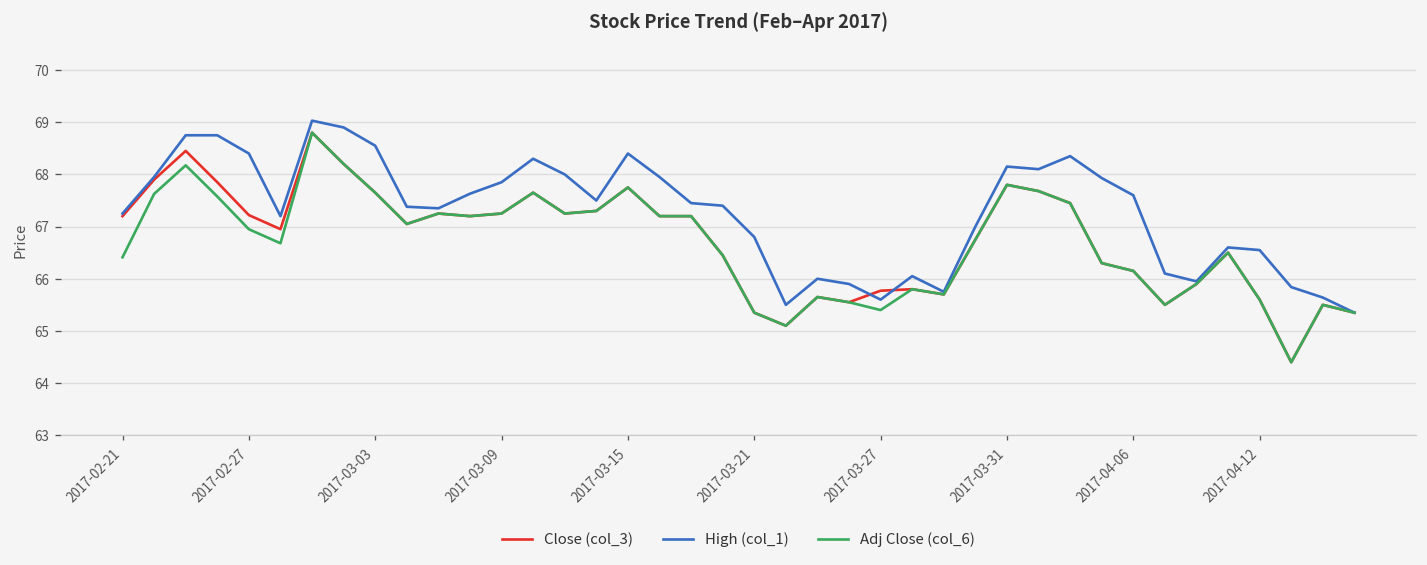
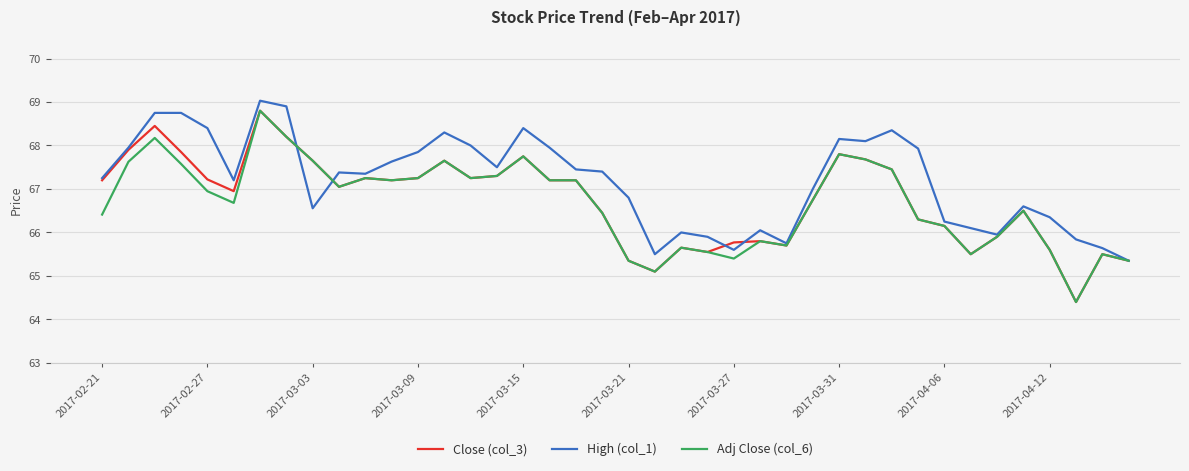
High (col_1), 2017-03-03: 68.6 -> 66.6
High (col_1), 2017-04-06: 67.6 -> 66.3
High (col_1), 2017-04-12: 66.5 -> 66.3
